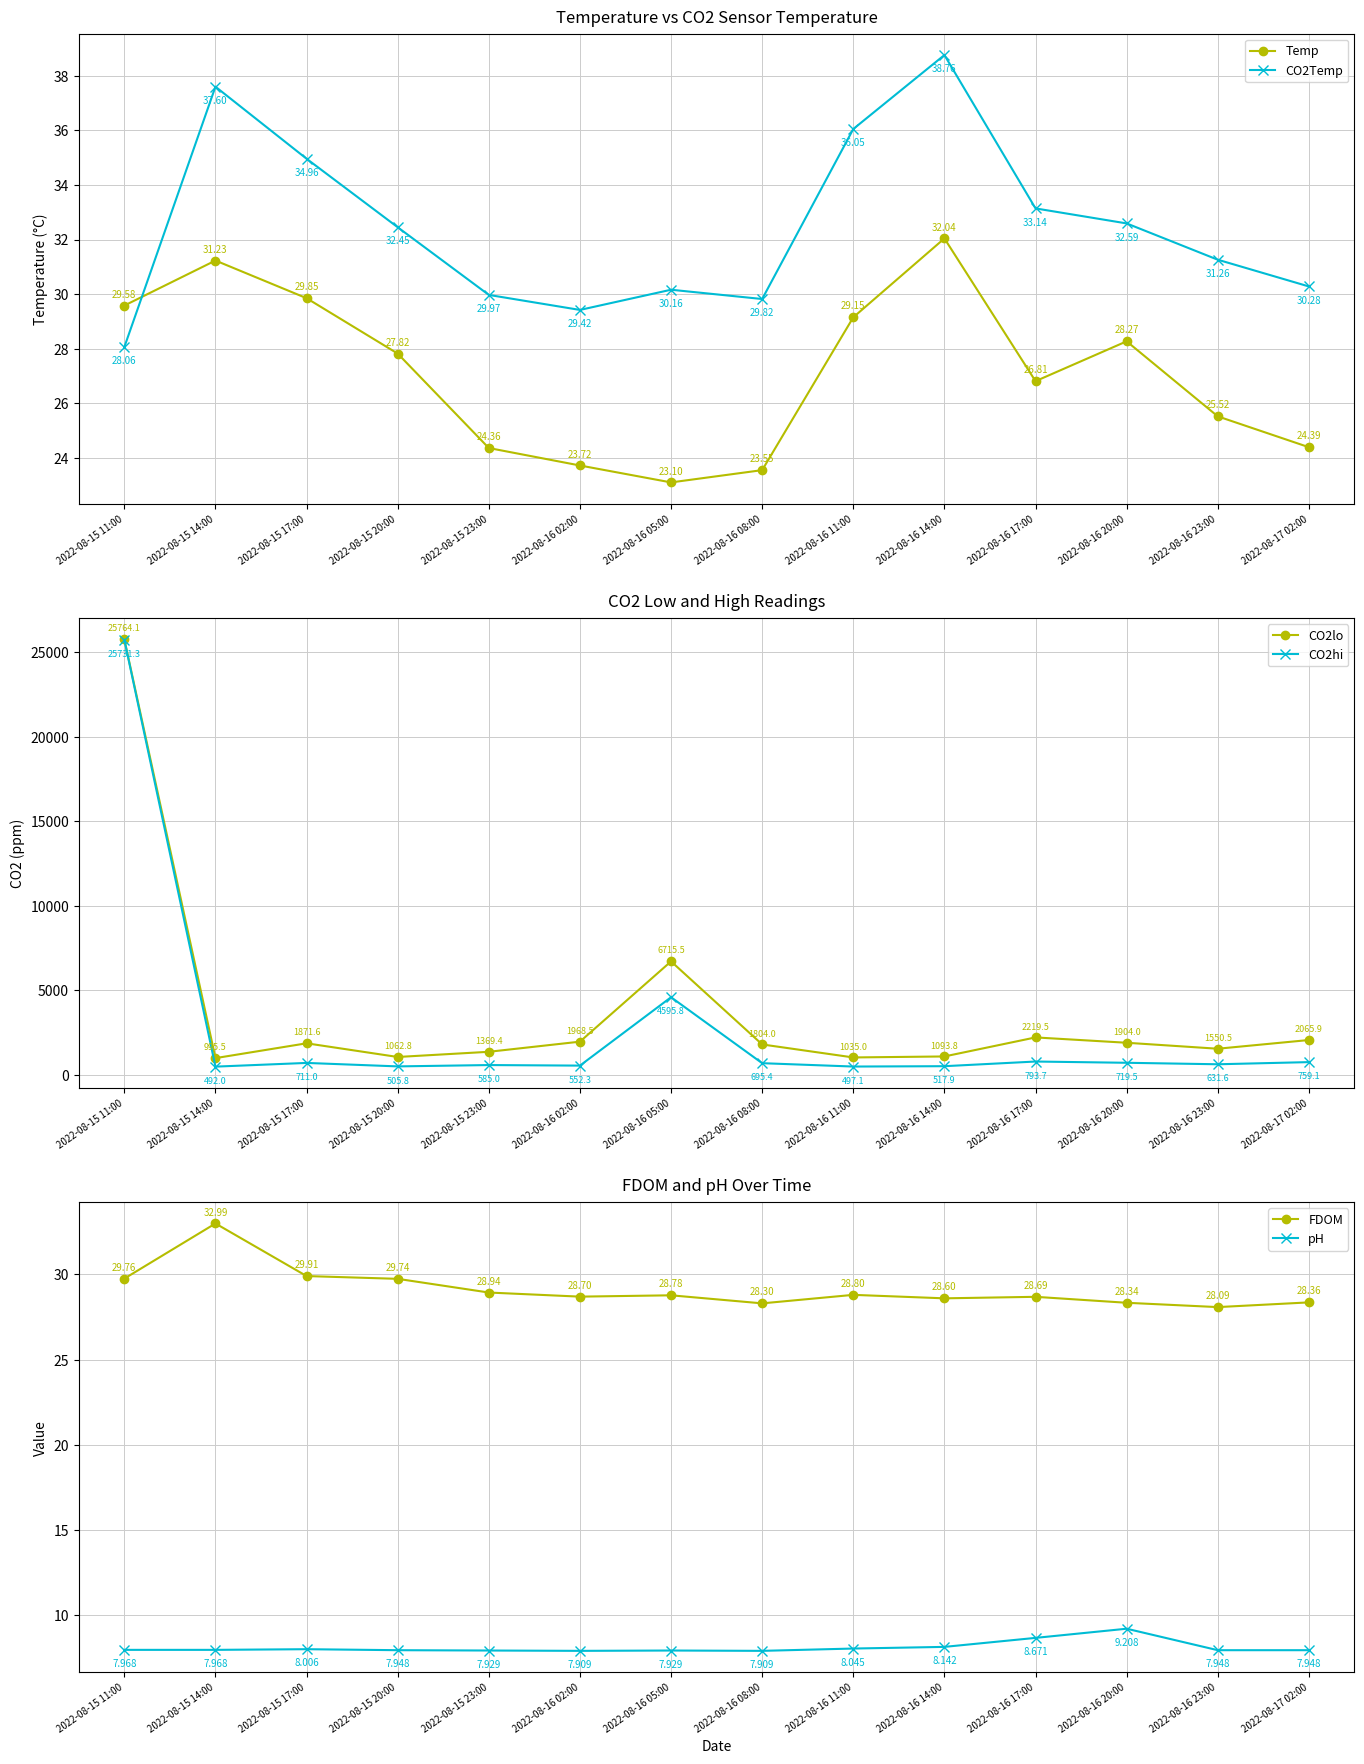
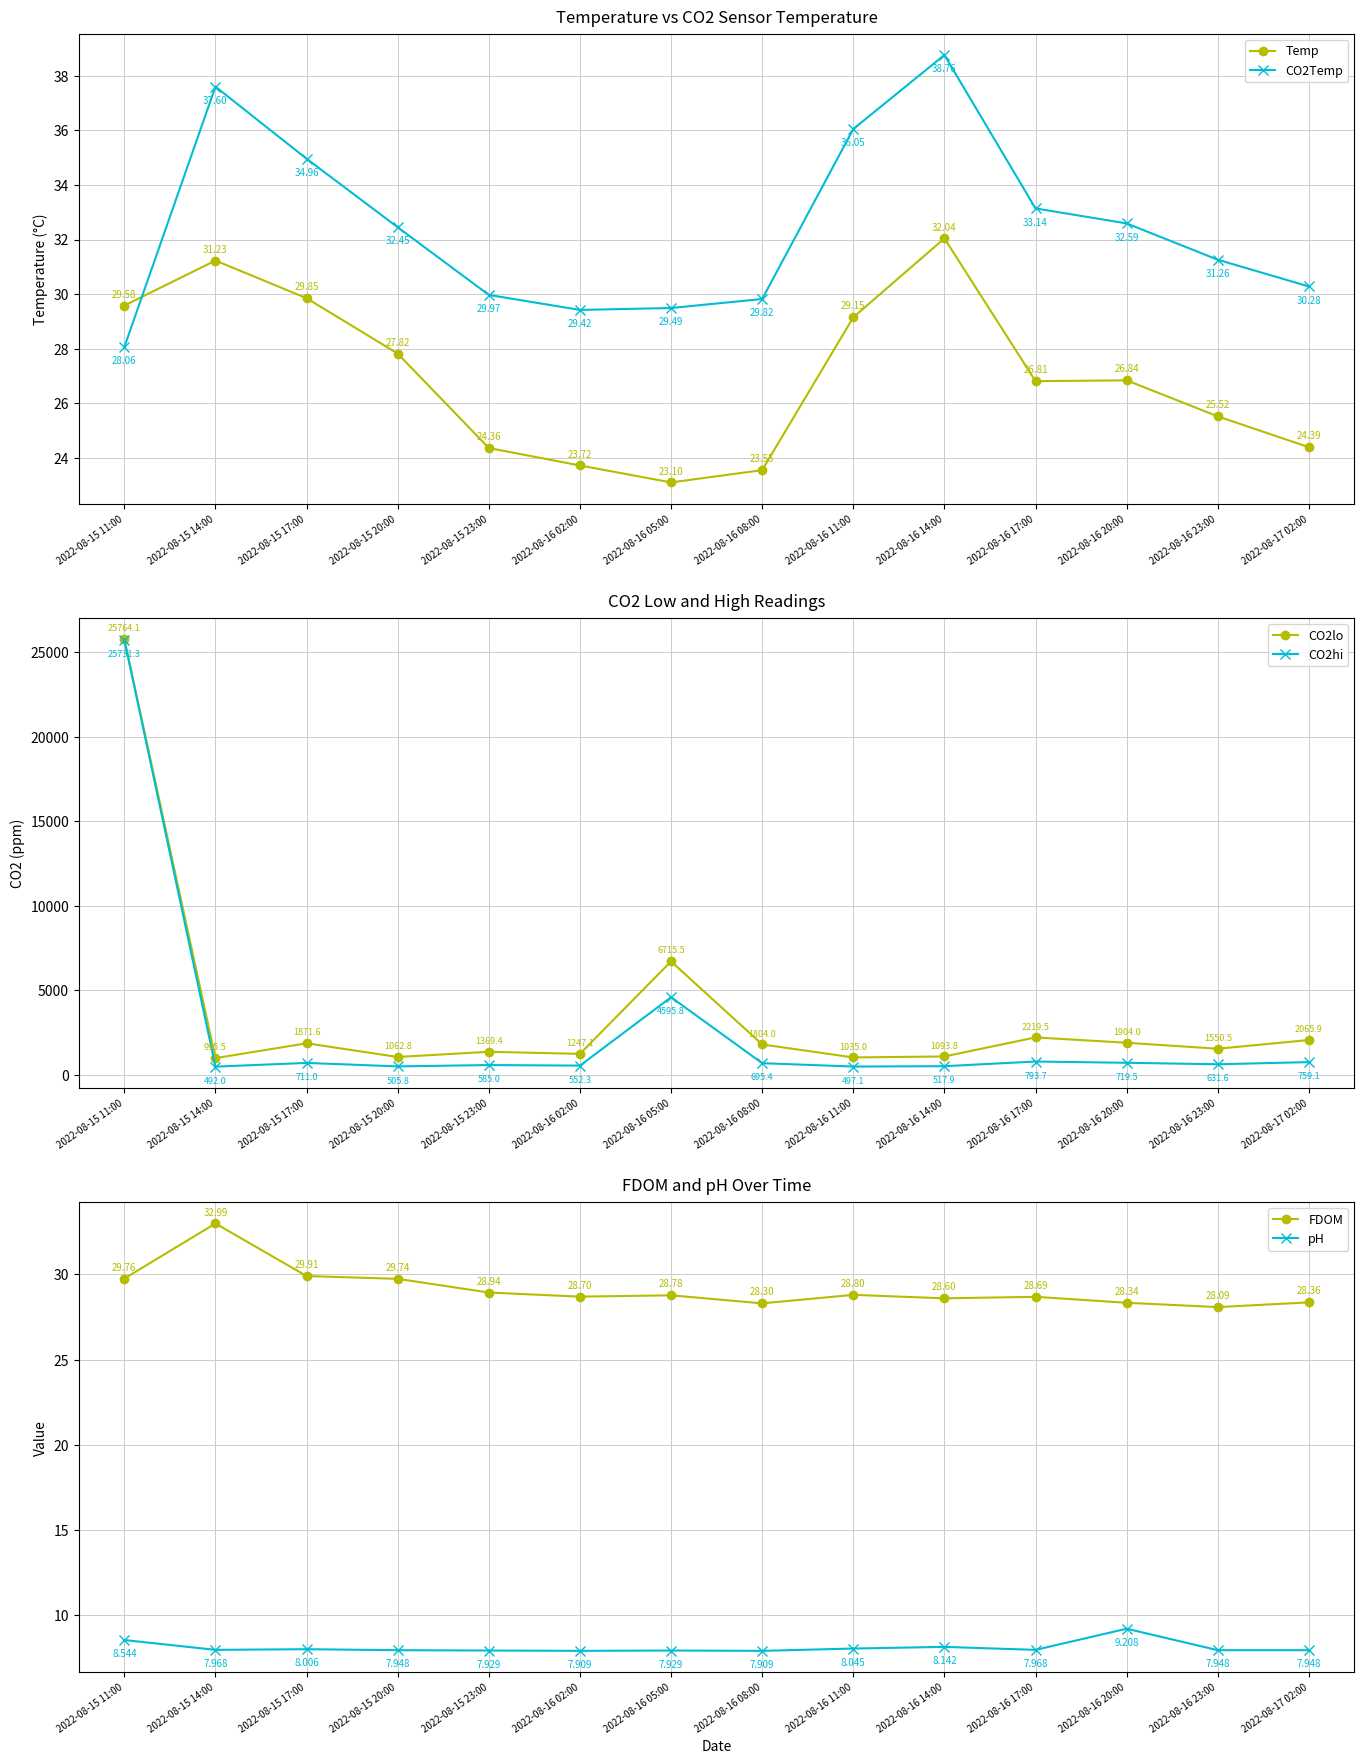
Temperature vs CO2 Sensor Temperature, CO2Temp, 2022-08-16 05:00: 30.16 -> 29.49
Temperature vs CO2 Sensor Temperature, Temp, 2022-08-16 20:00: 28.27 -> 26.84
CO2 Low and High Readings, CO2lo, 2022-08-16 02:00: 1968.5 -> 1247.1
FDOM and pH Over Time, pH, 2022-08-15 11:00: 7.968 -> 8.544
FDOM and pH Over Time, pH, 2022-08-16 17:00: 8.671 -> 7.968
